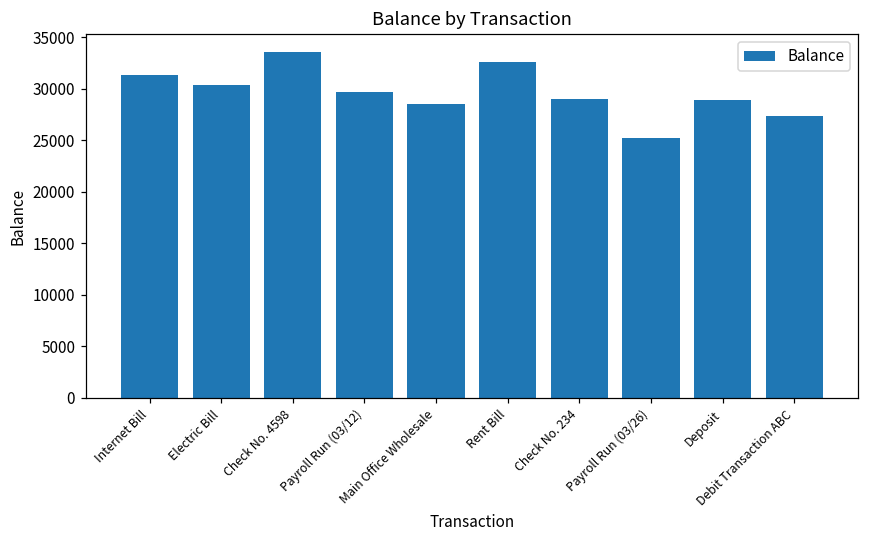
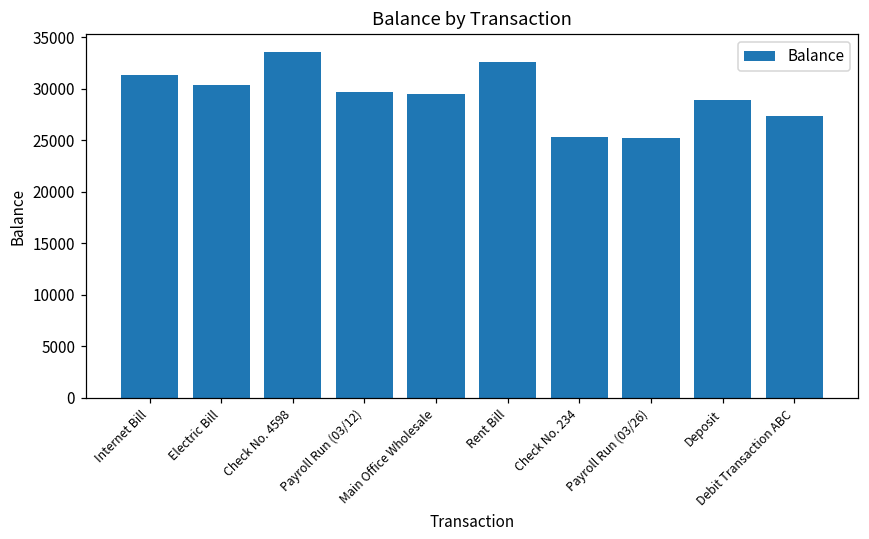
Main Office Wholesale: 28500 -> 29500
Check No. 234: 29000 -> 25000
